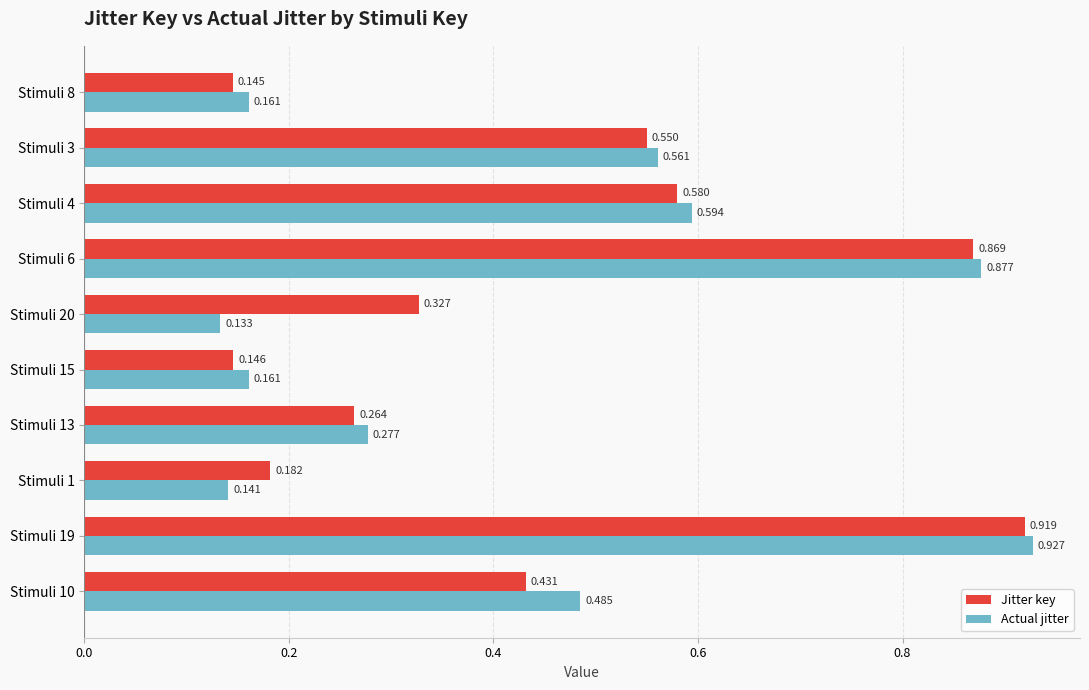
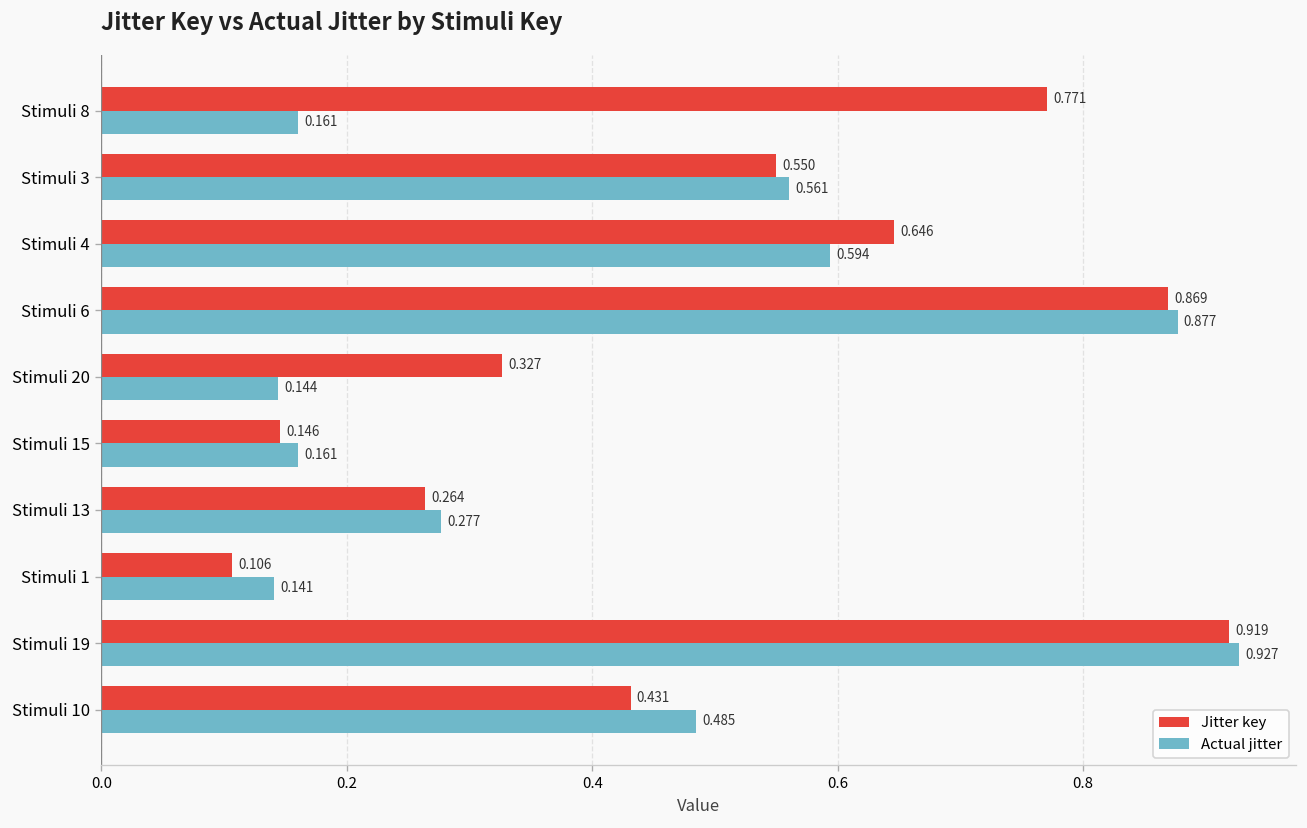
Jitter key, Stimuli 8: 0.145 -> 0.771
Jitter key, Stimuli 4: 0.580 -> 0.646
Actual jitter, Stimuli 20: 0.133 -> 0.144
Jitter key, Stimuli 1: 0.182 -> 0.106
